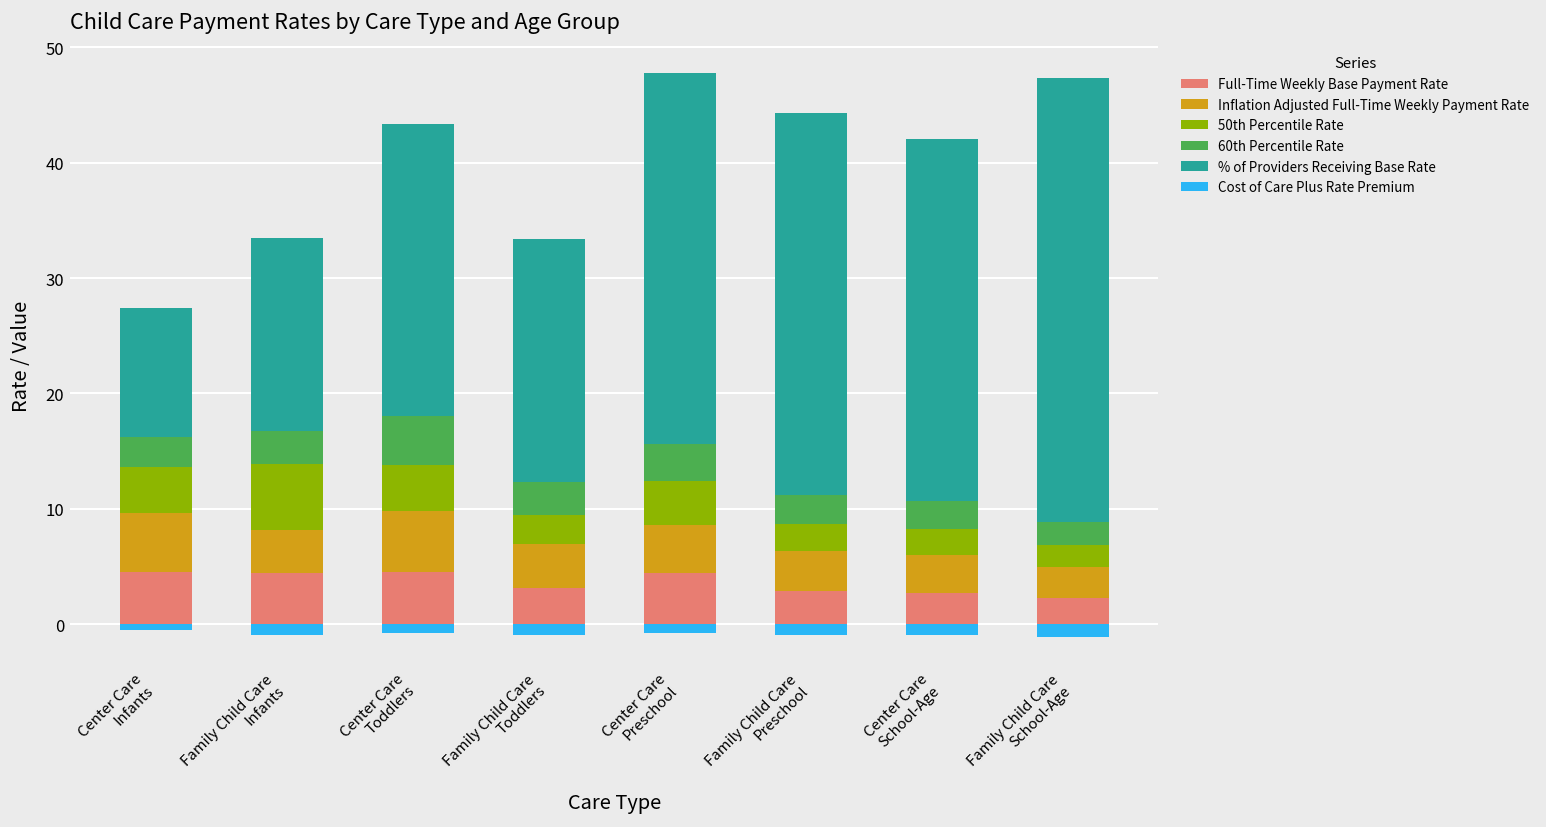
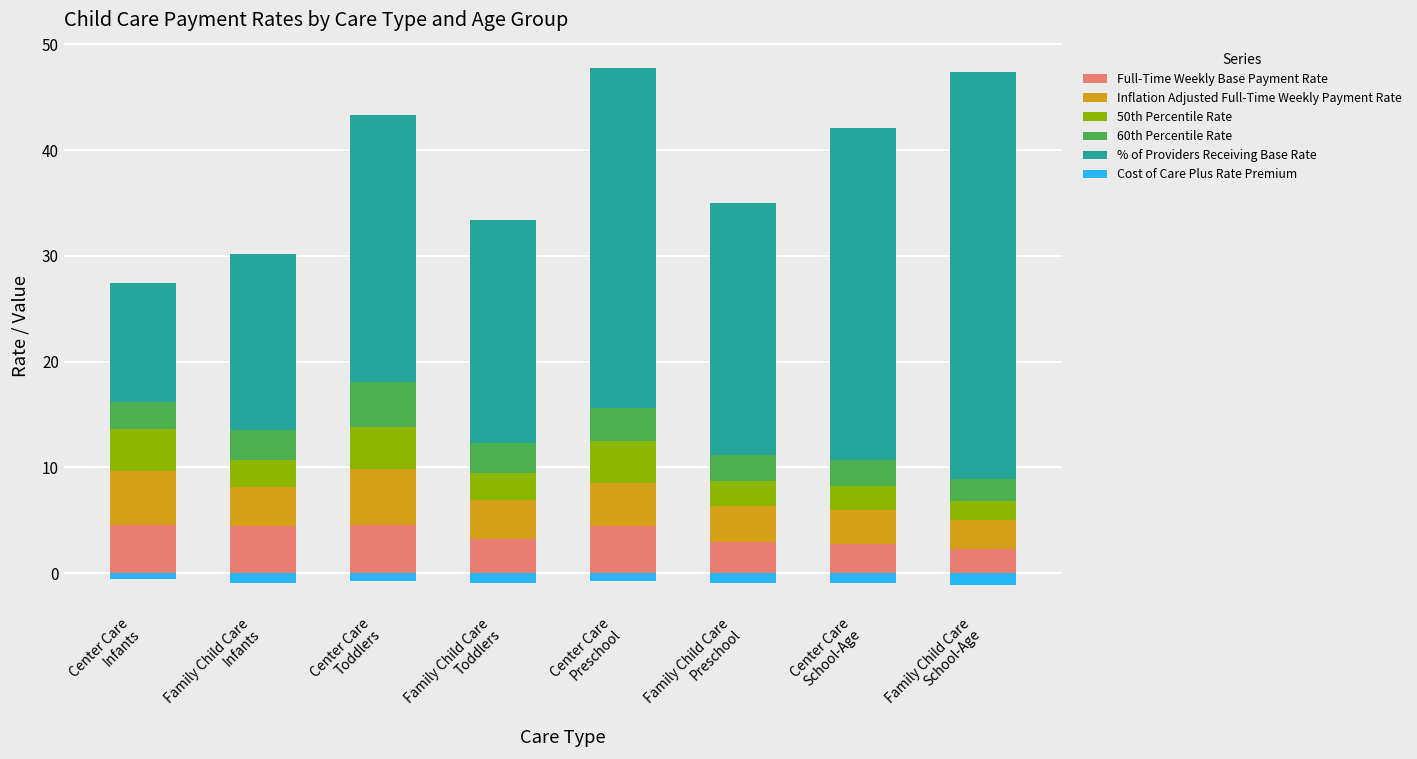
50th Percentile Rate, Family Child Care Infants: 6 -> 2
% of Providers Receiving Base Rate, Family Child Care Preschool: 33 -> 24
